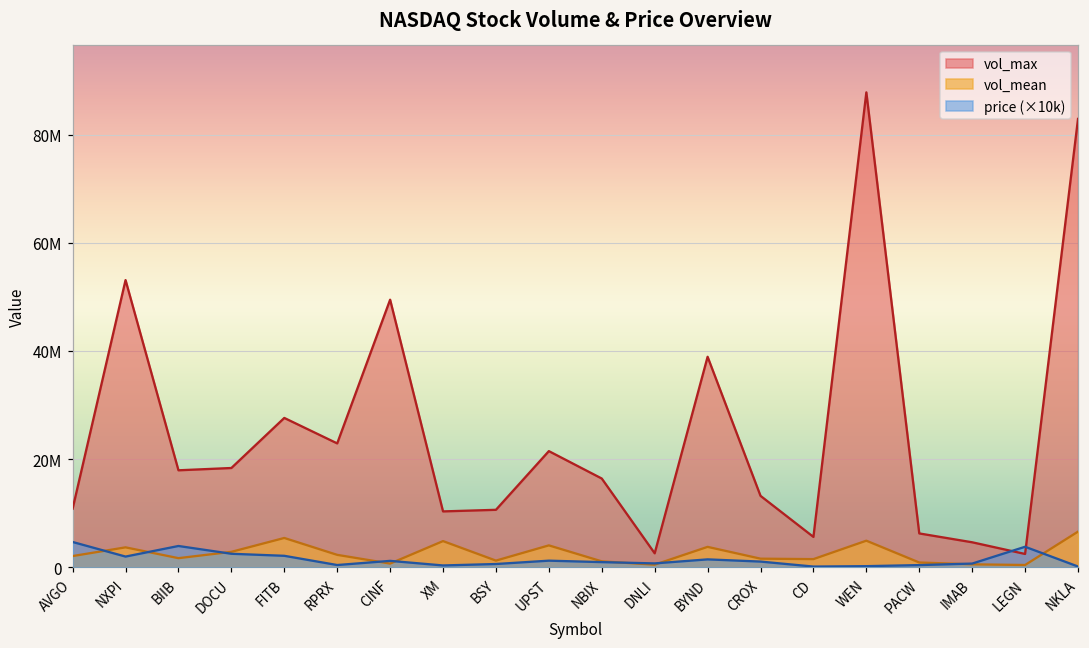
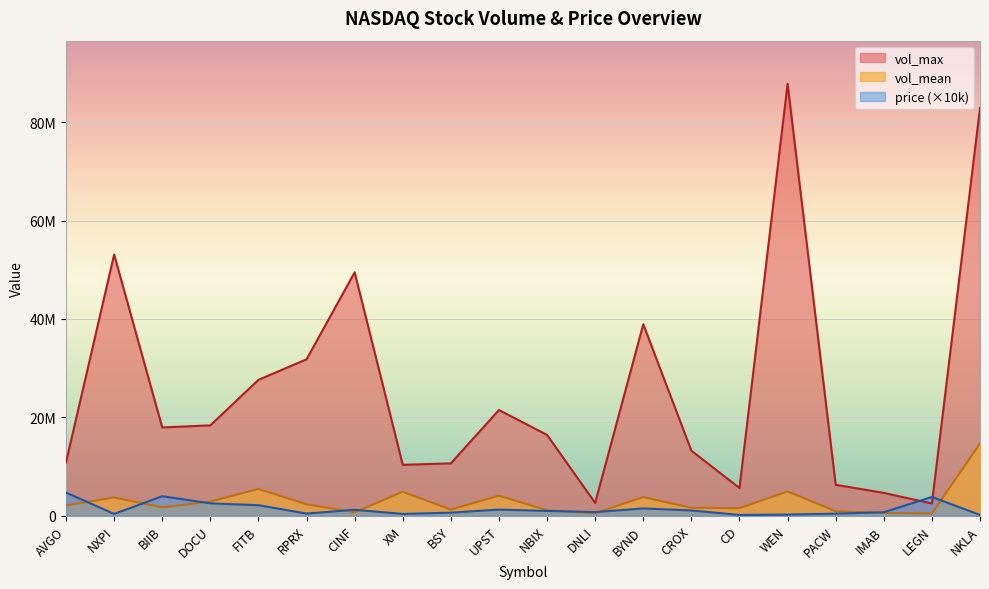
price (×10k), NXPI: 2000000 -> 0
vol_max, RPRX: 23000000 -> 32000000
vol_mean, NKLA: 7000000 -> 15000000
